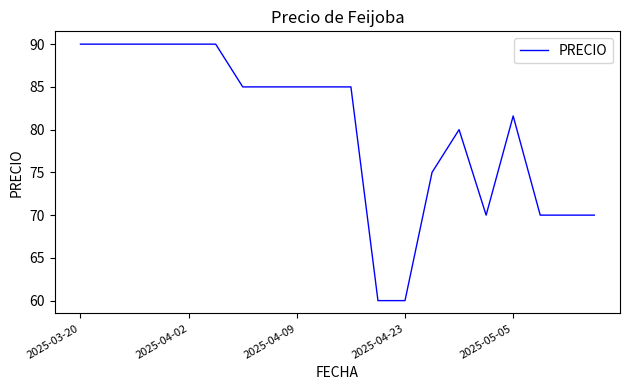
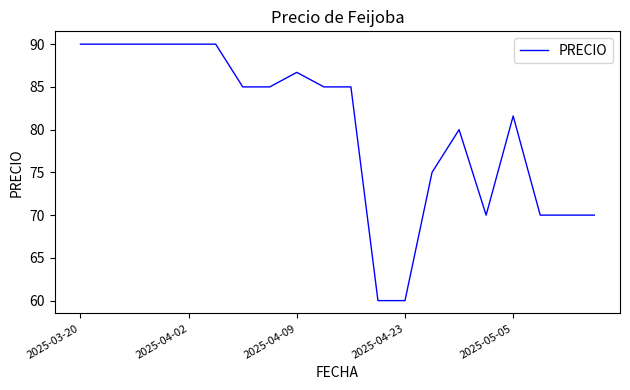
2025-04-09: 85 -> 87
